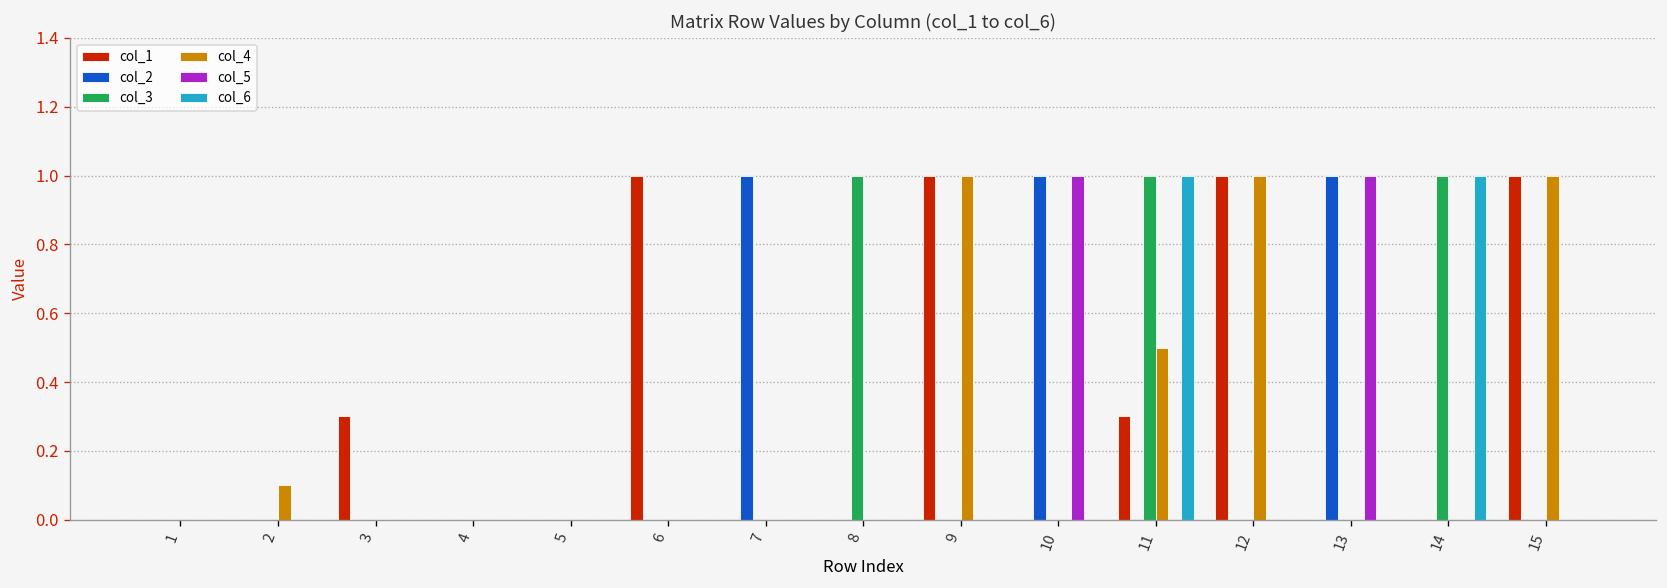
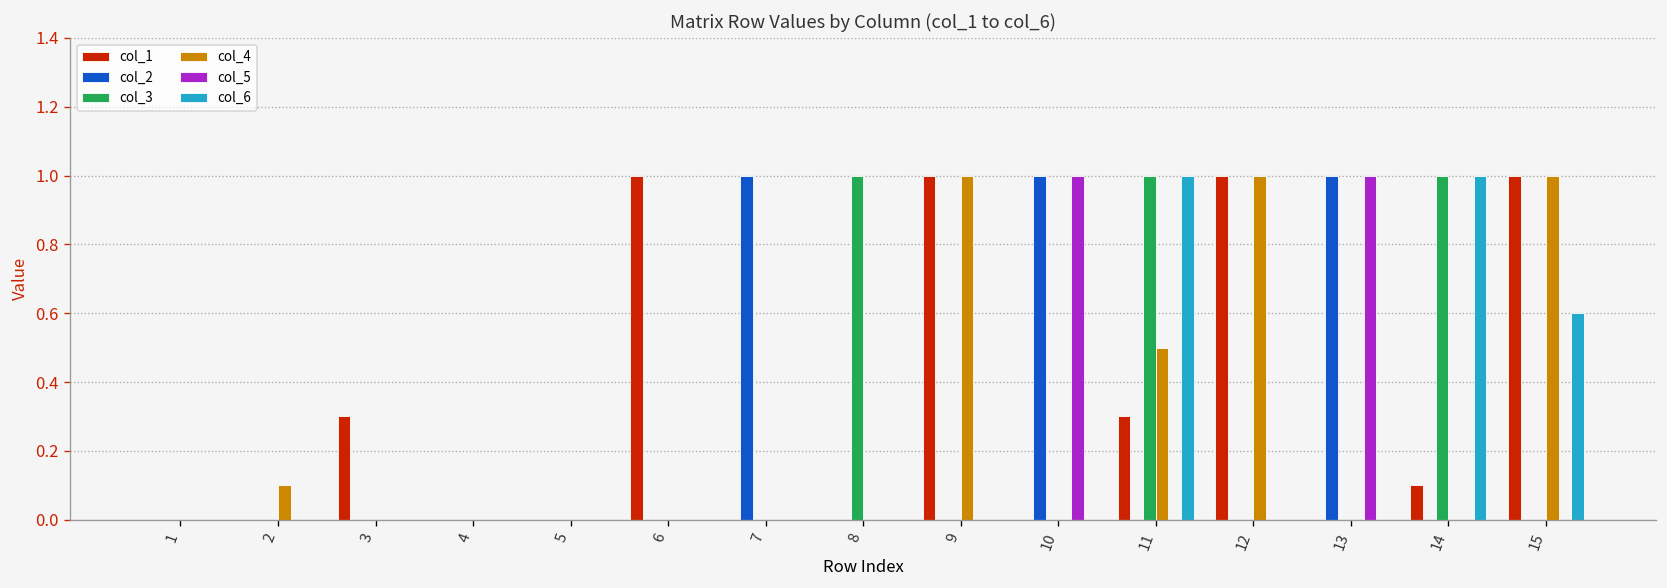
col_1, 14: 0.0 -> 0.1
col_6, 15: 0.0 -> 0.6
